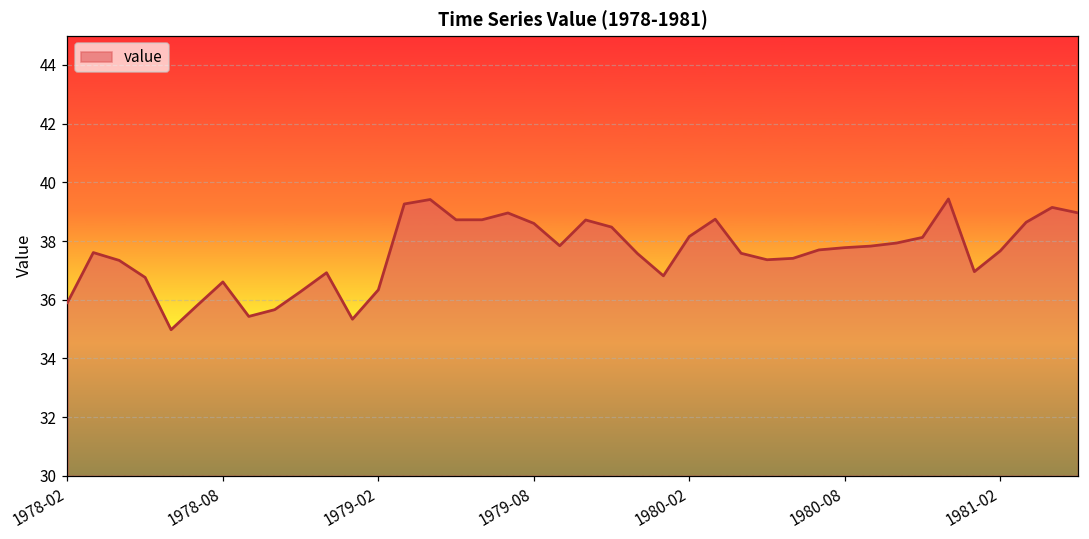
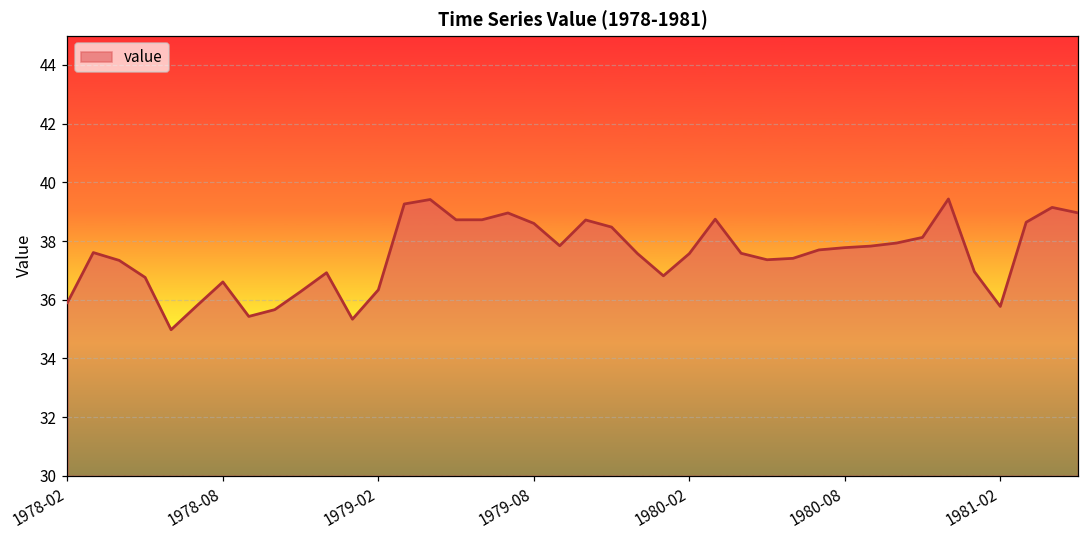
1980-02: 38.2 -> 37.6
1981-02: 37.7 -> 35.8
